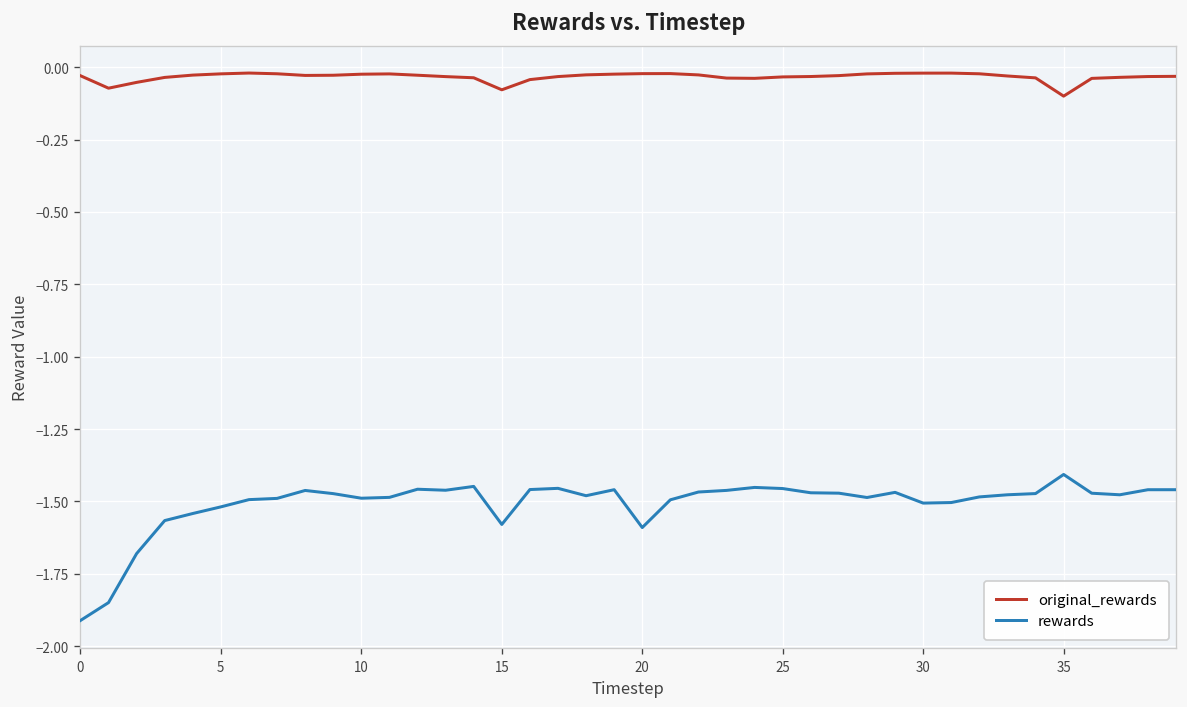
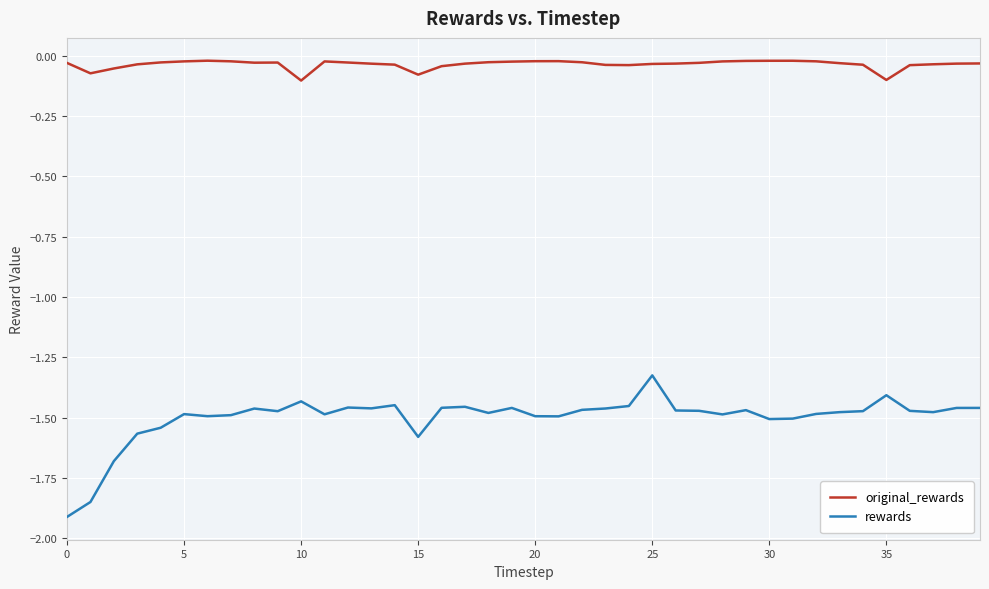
rewards, 5: -1.52 -> -1.49
original_rewards, 10: -0.02 -> -0.10
rewards, 10: -1.49 -> -1.43
rewards, 20: -1.59 -> -1.49
rewards, 25: -1.46 -> -1.32
